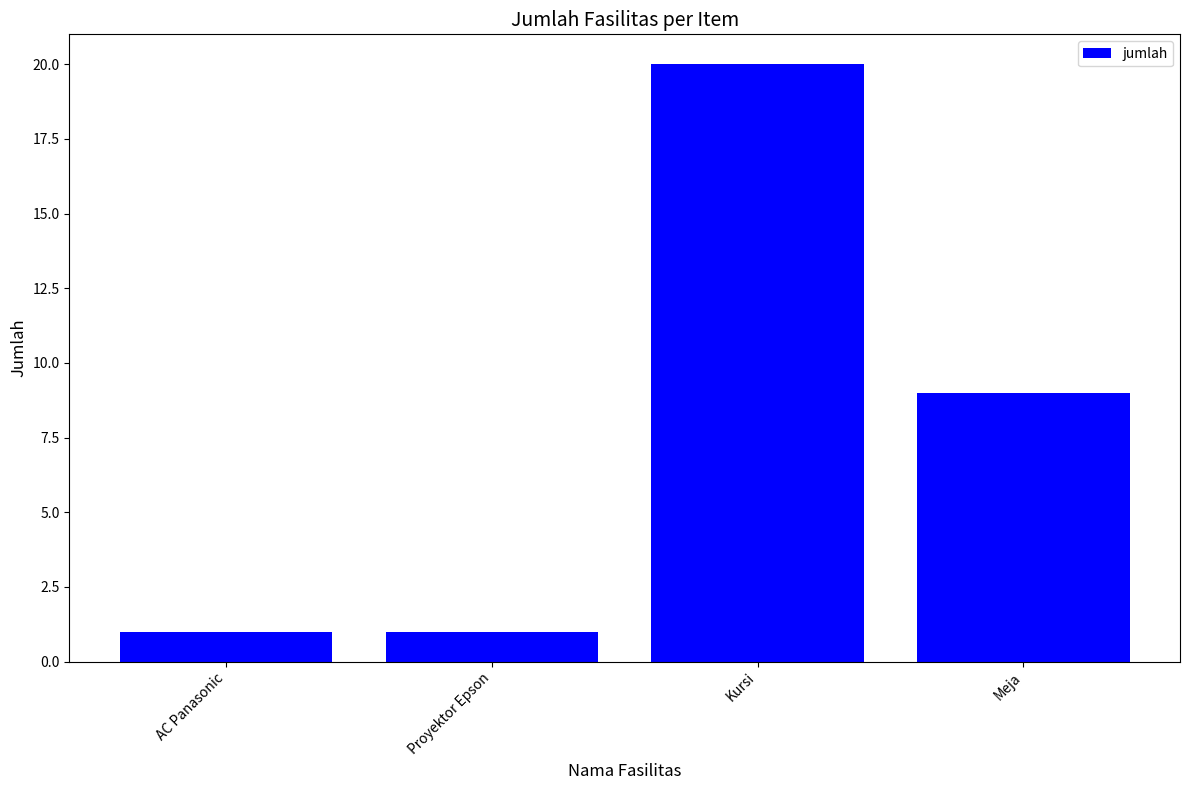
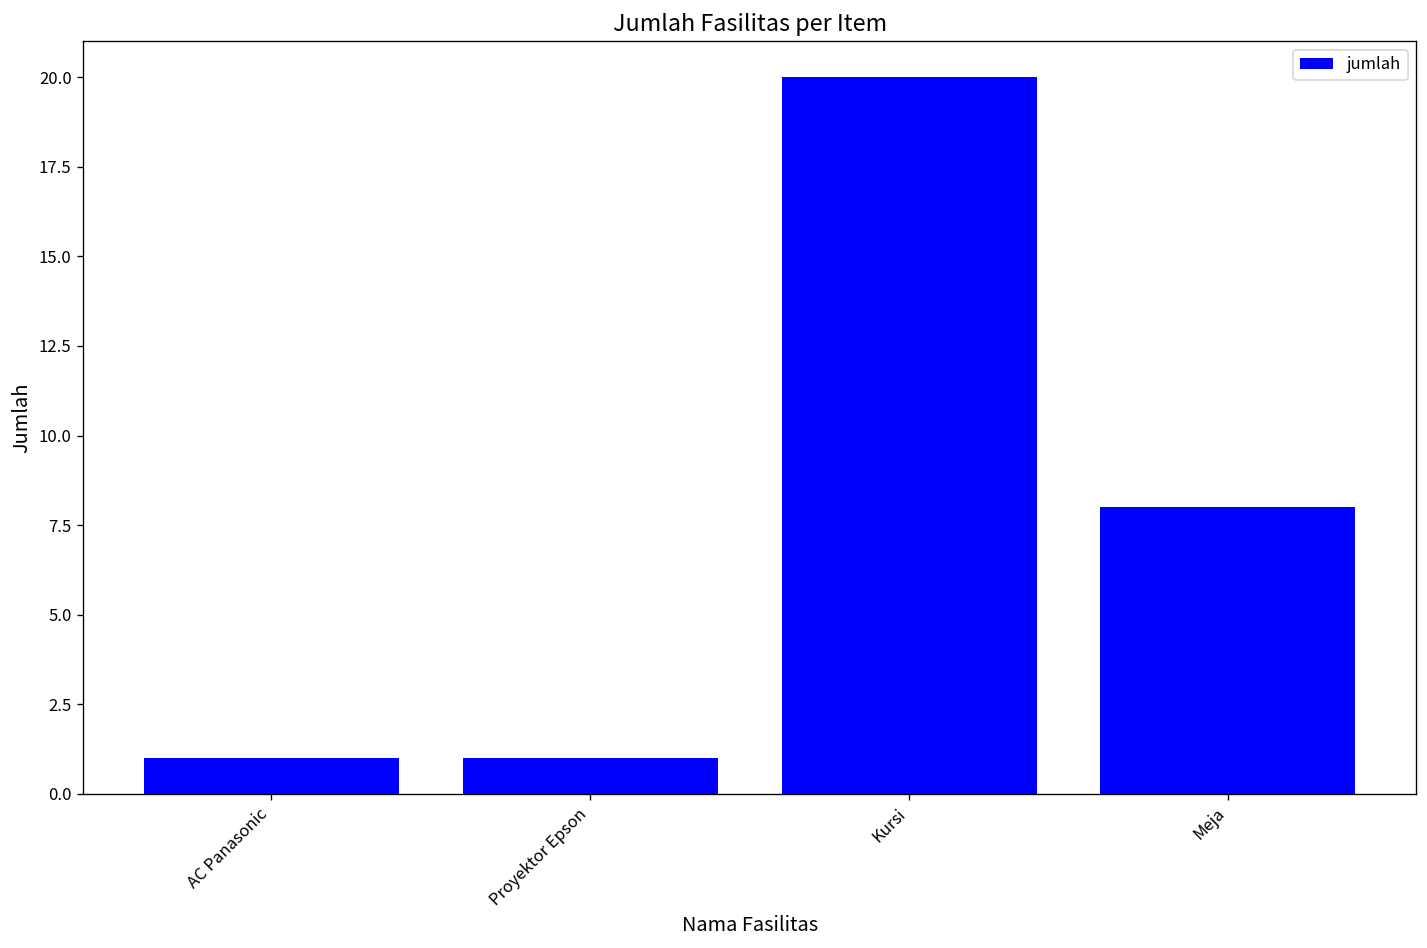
Meja: 9 -> 8
